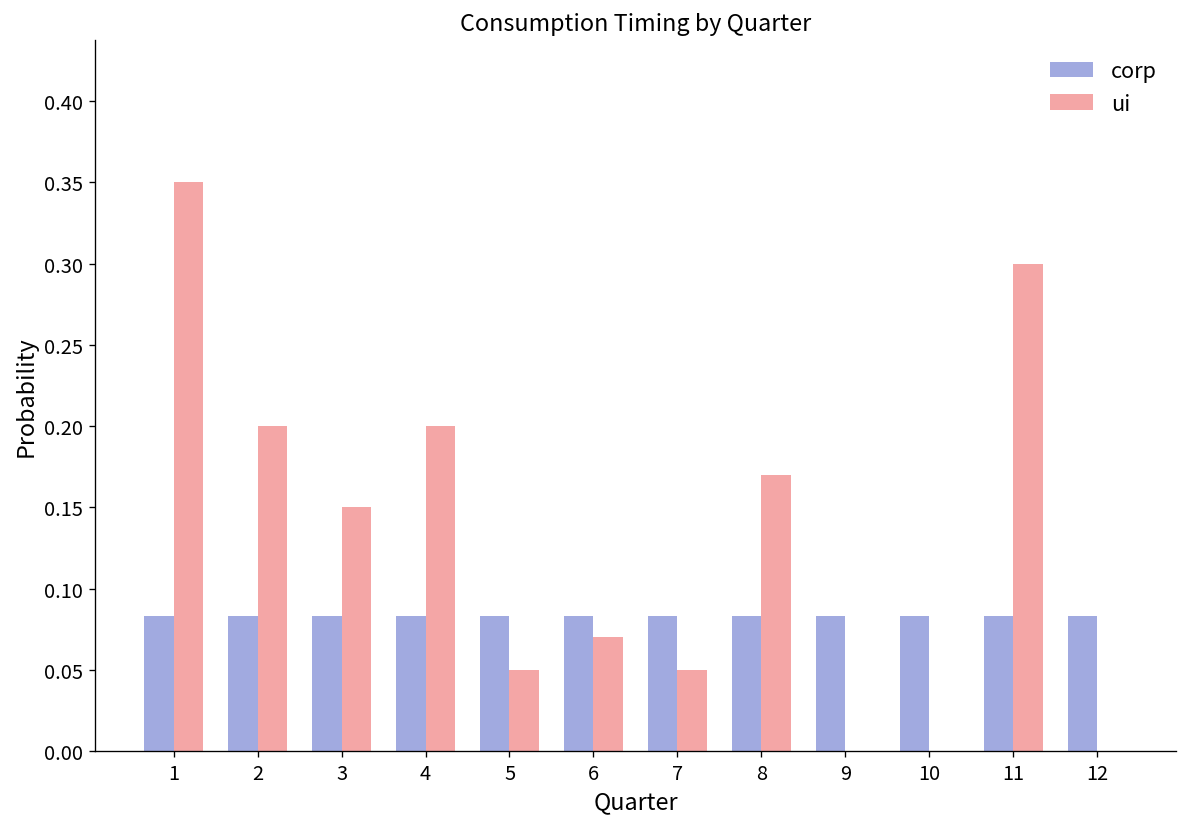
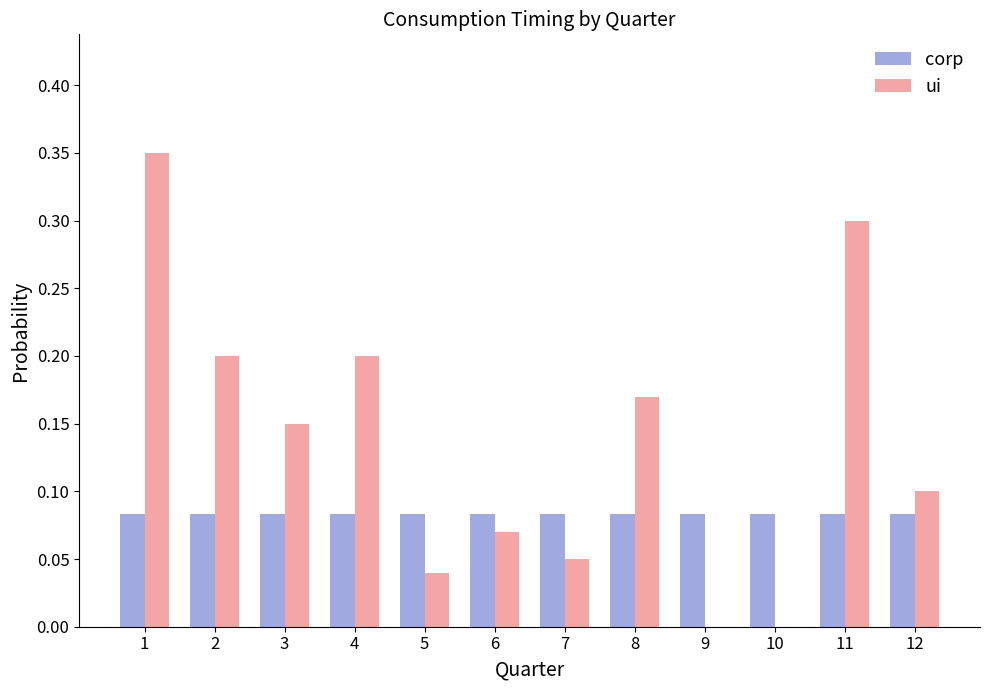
ui, 5: 0.05 -> 0.04
ui, 12: 0.0 -> 0.1
